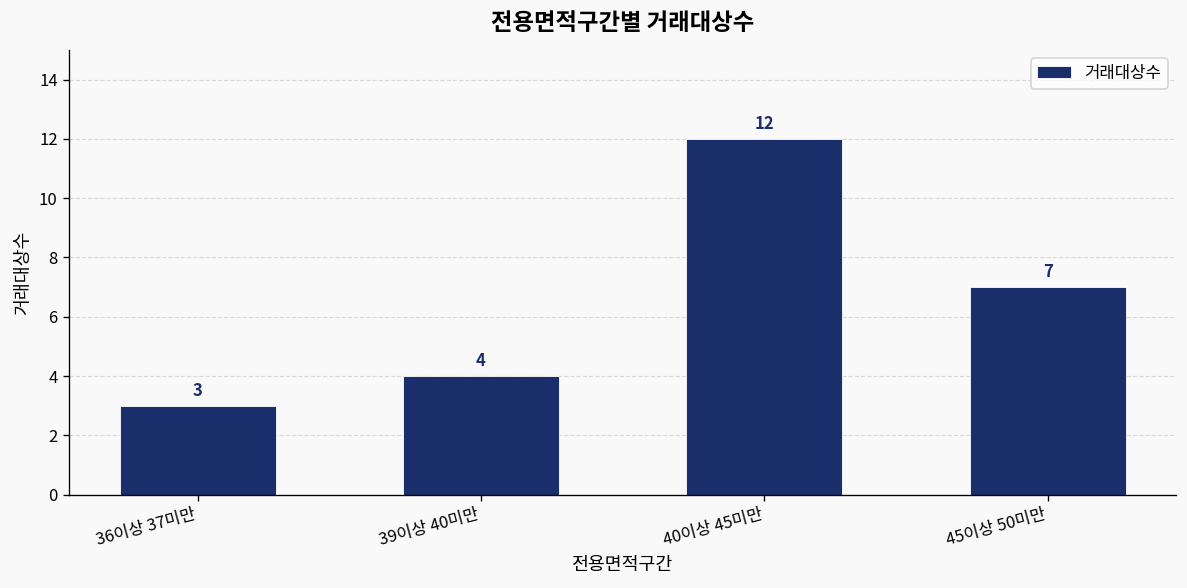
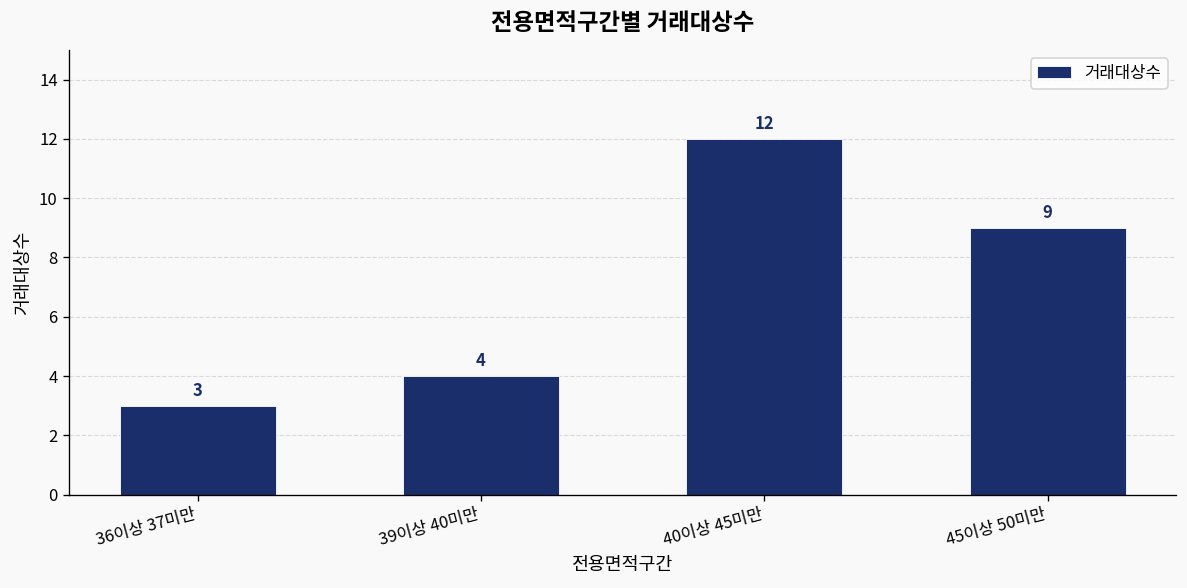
45이상 50미만: 7 -> 9
